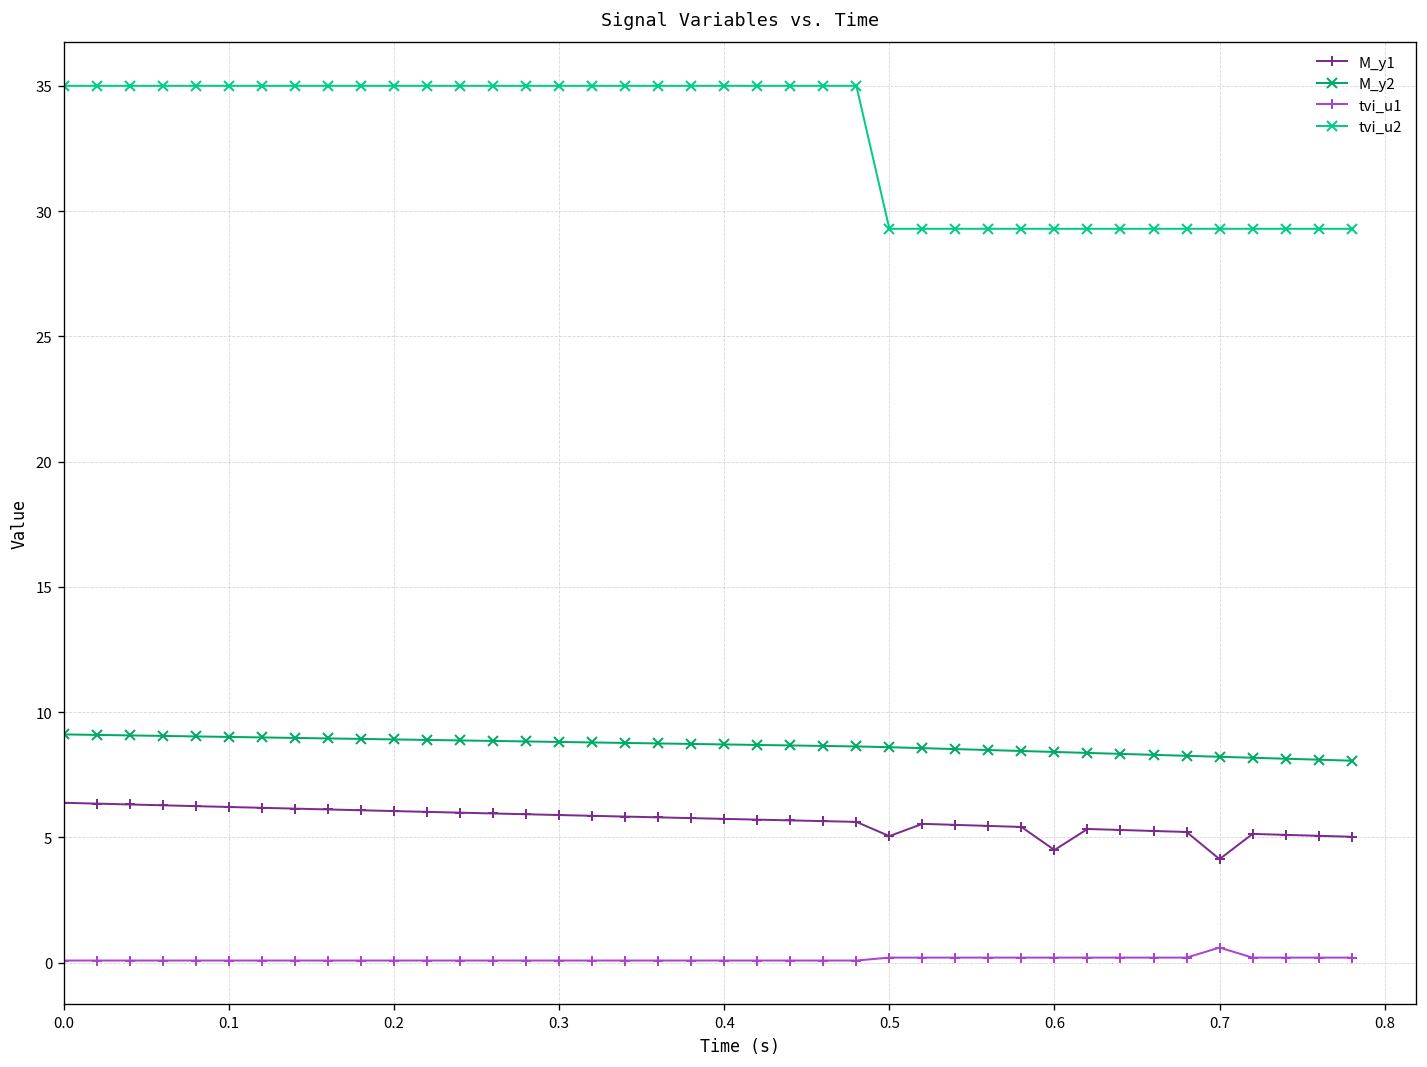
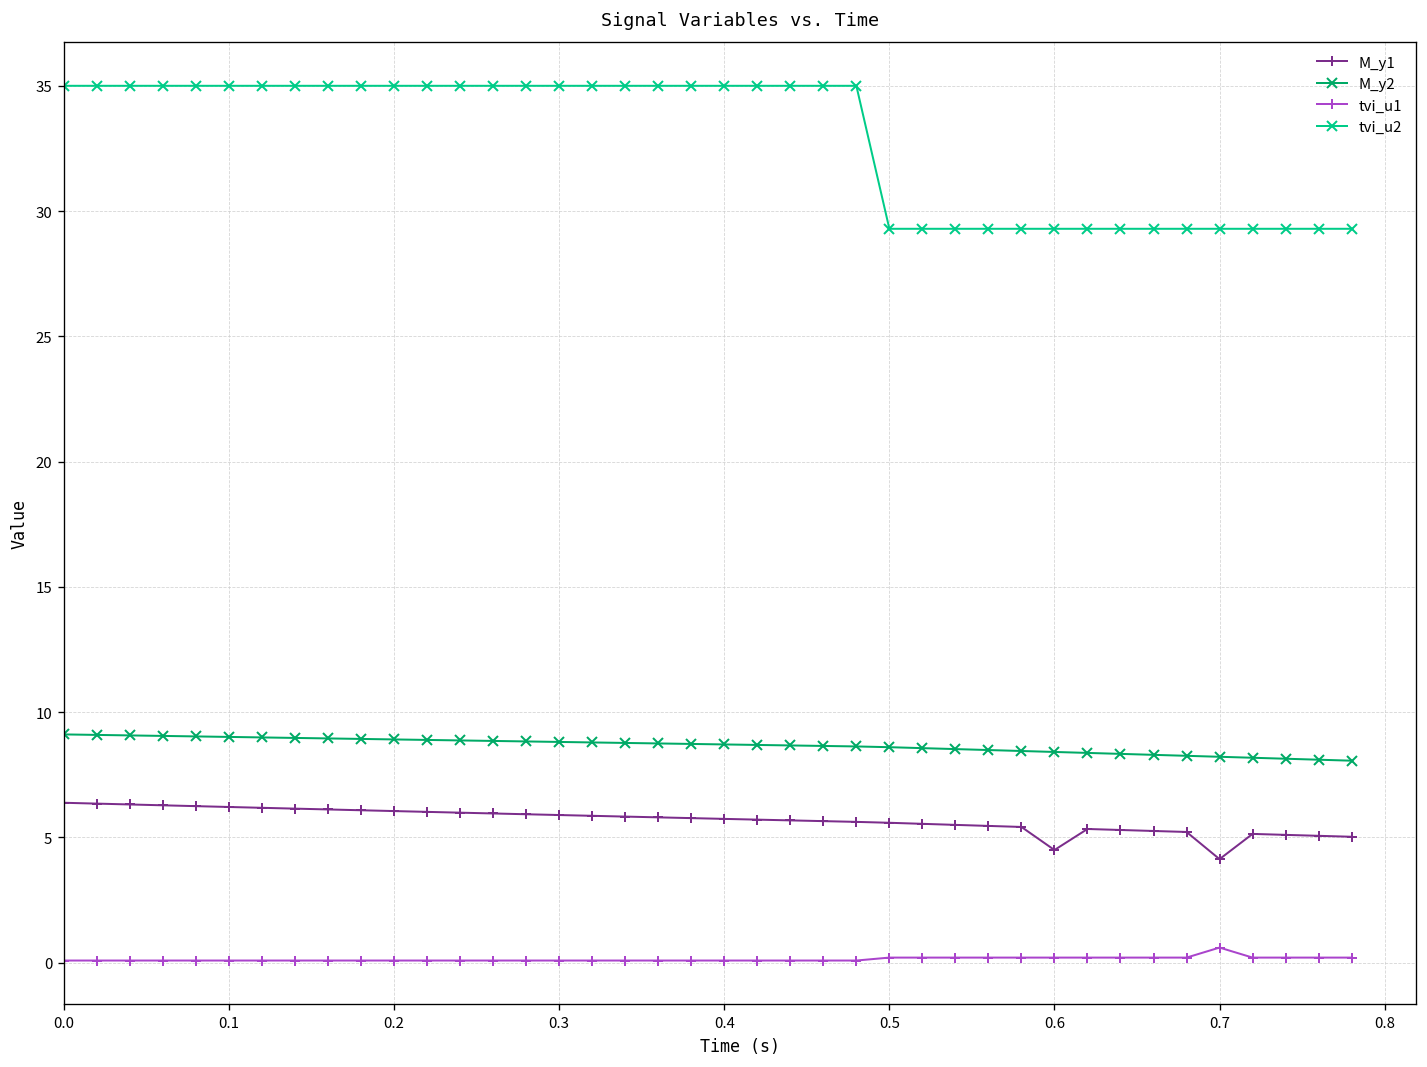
M_y1, 0.5: 5.0 -> 5.6
